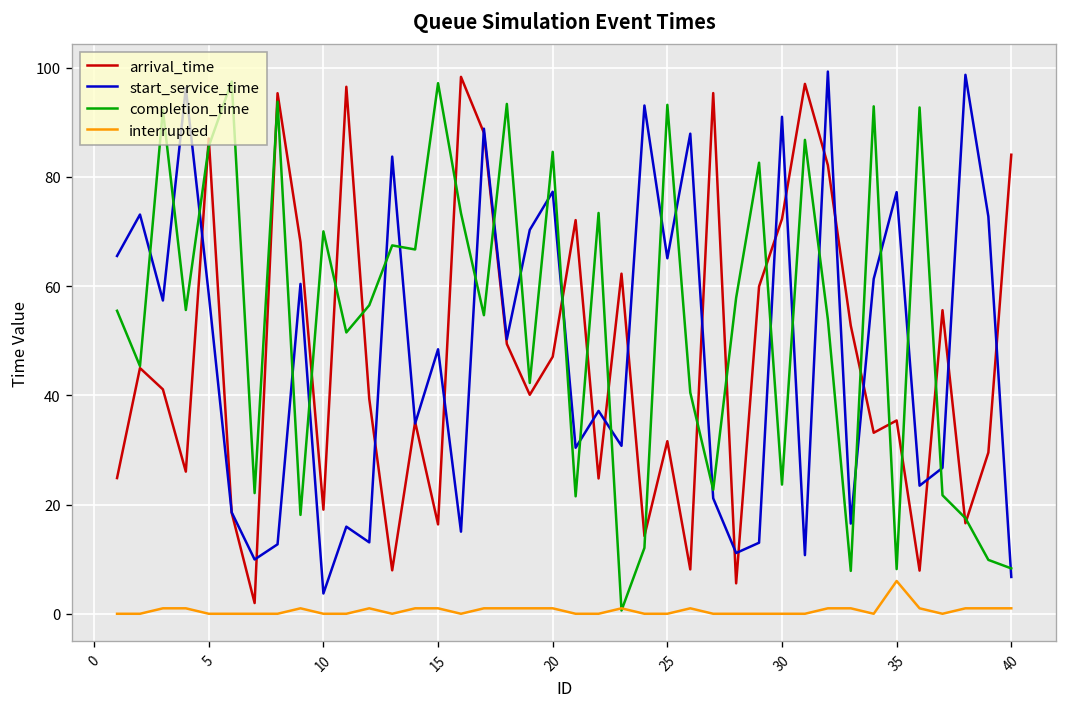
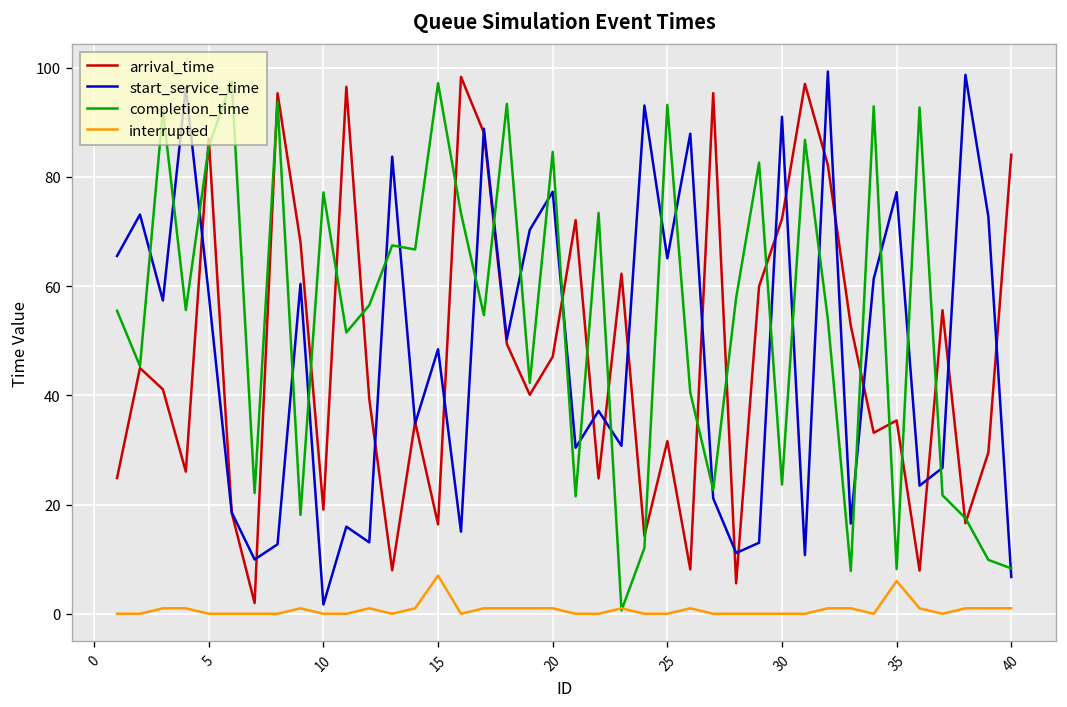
start_service_time, 10: 4 -> 2
completion_time, 10: 70 -> 77
interrupted, 15: 1 -> 7
